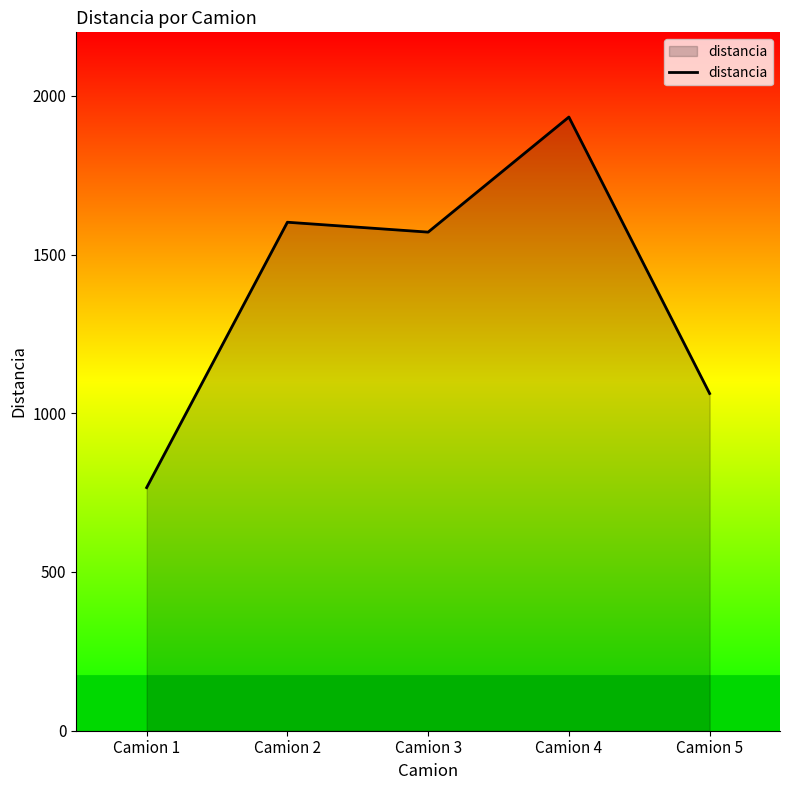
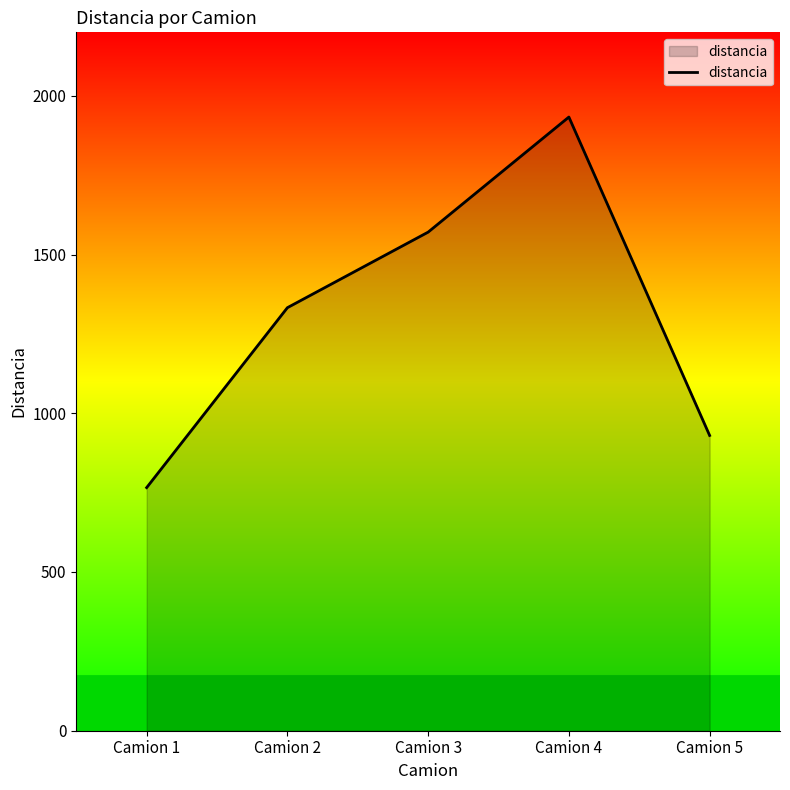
Camion 2: 1600 -> 1330
Camion 5: 1060 -> 930
